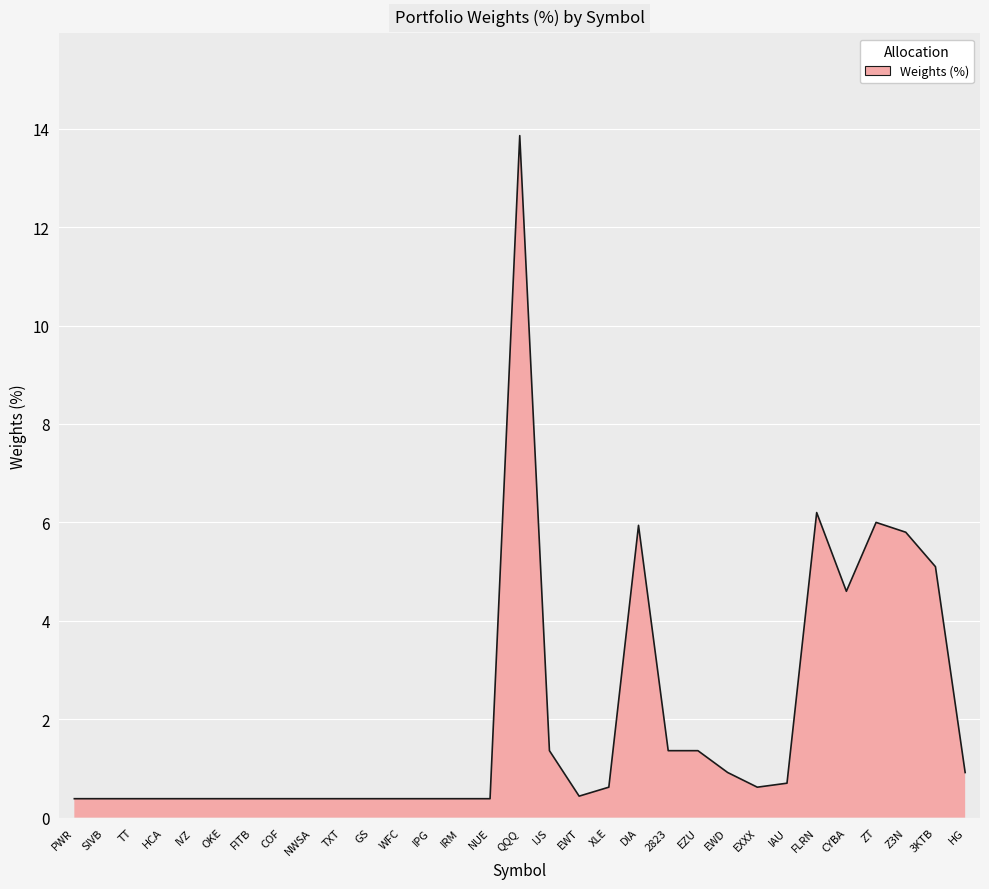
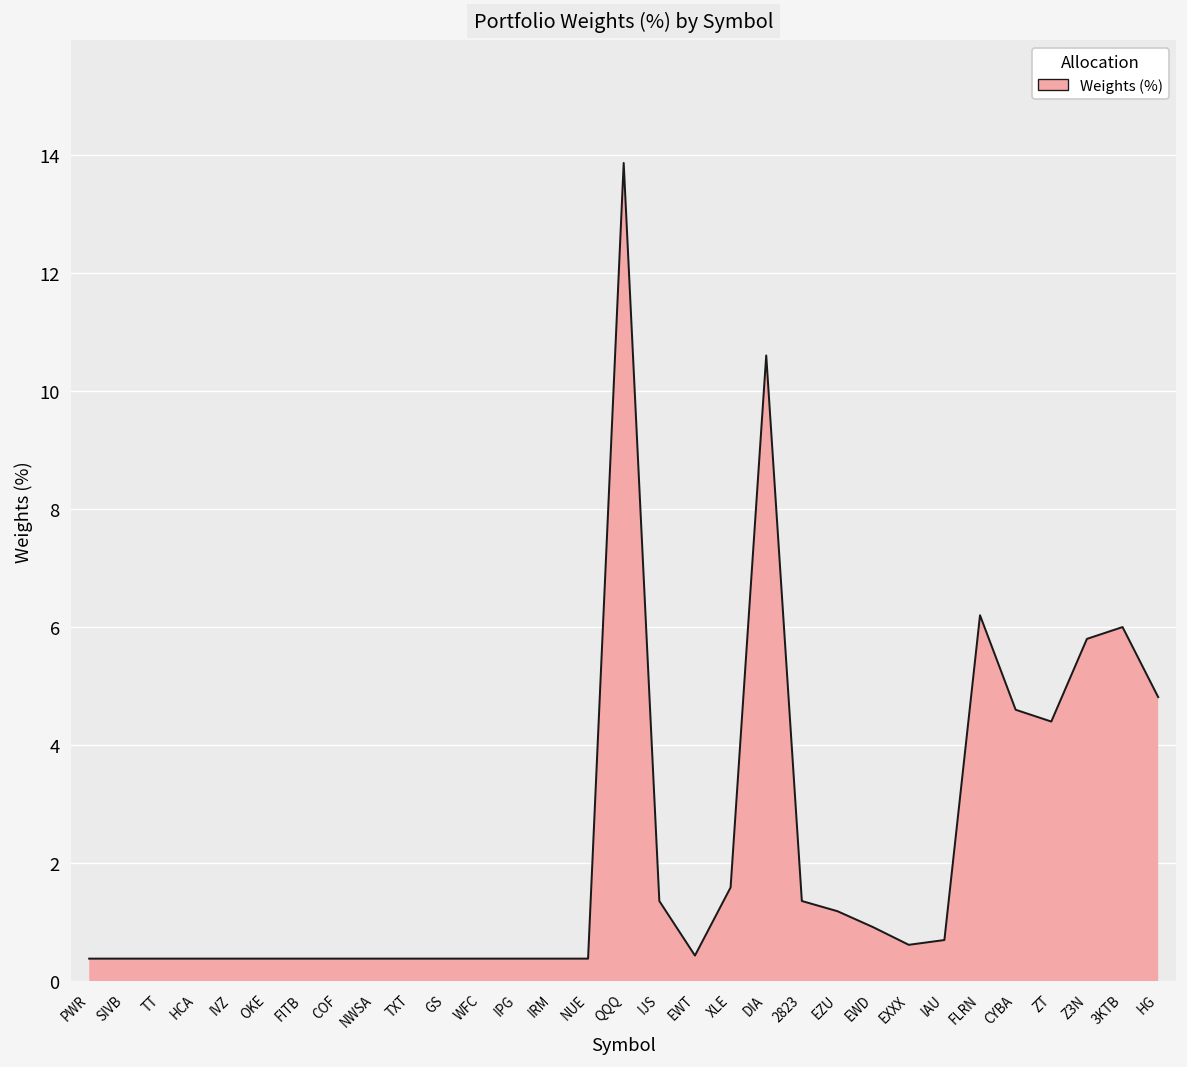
XLE: 0.6 -> 1.6
DIA: 5.9 -> 10.6
EZU: 1.4 -> 1.2
ZT: 6.0 -> 4.4
3KTB: 5.1 -> 6.0
HG: 0.9 -> 4.8
